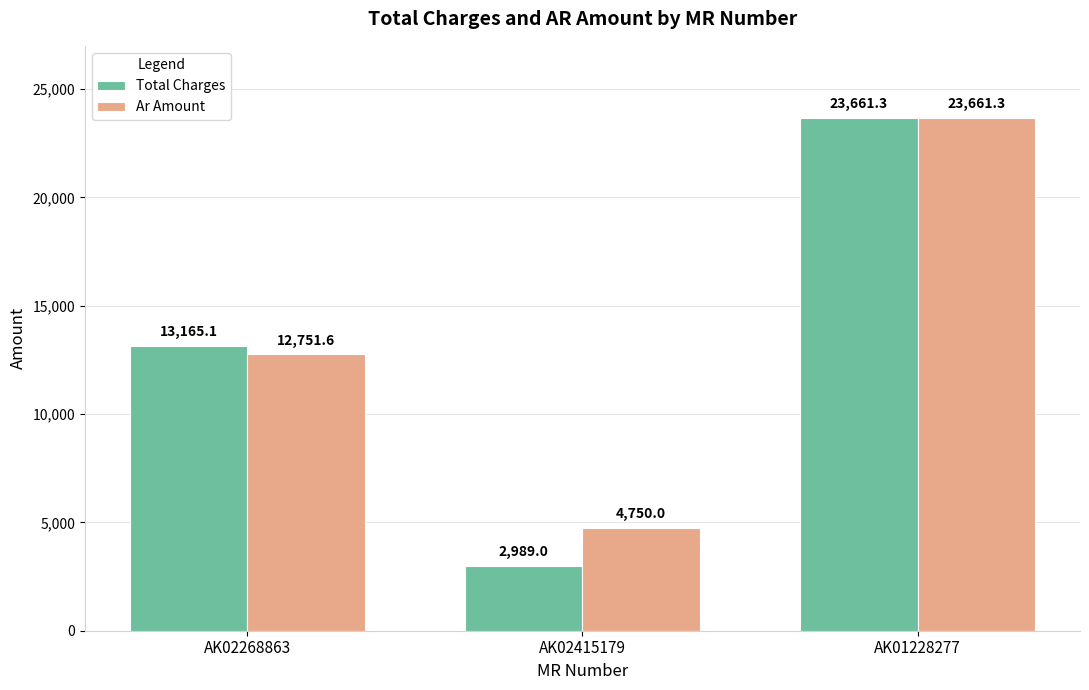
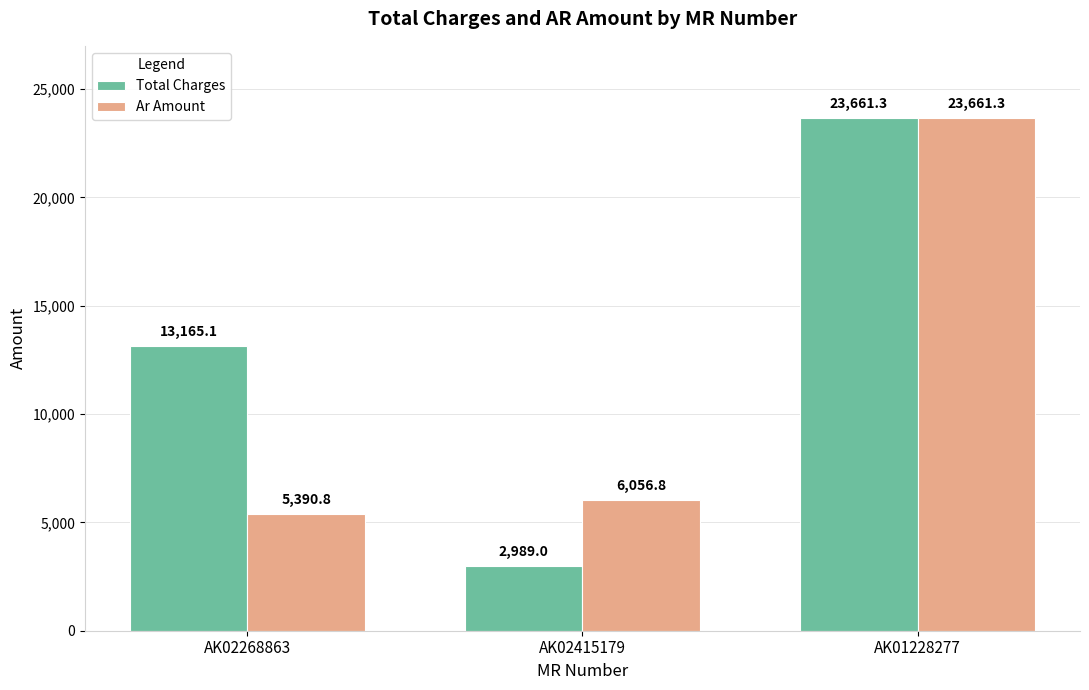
Ar Amount, AK02268863: 12,751.6 -> 5,390.8
Ar Amount, AK02415179: 4,750.0 -> 6,056.8
